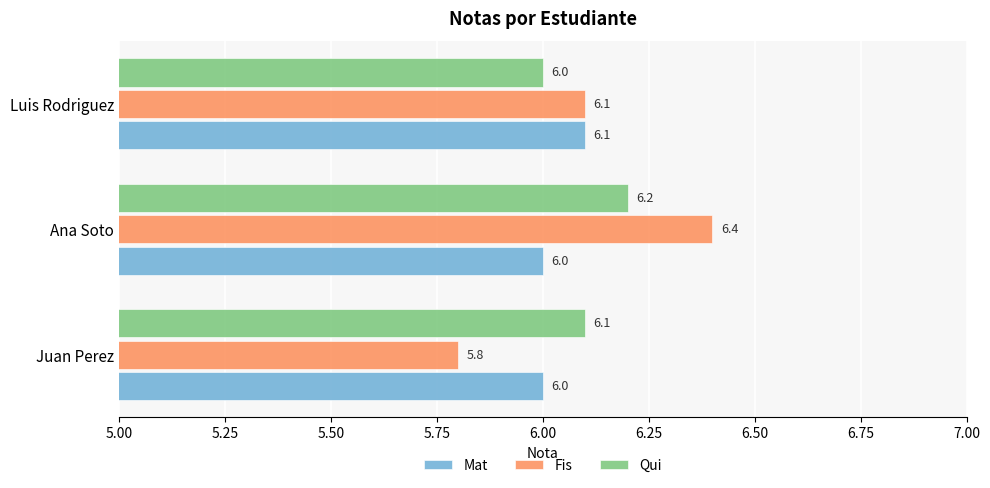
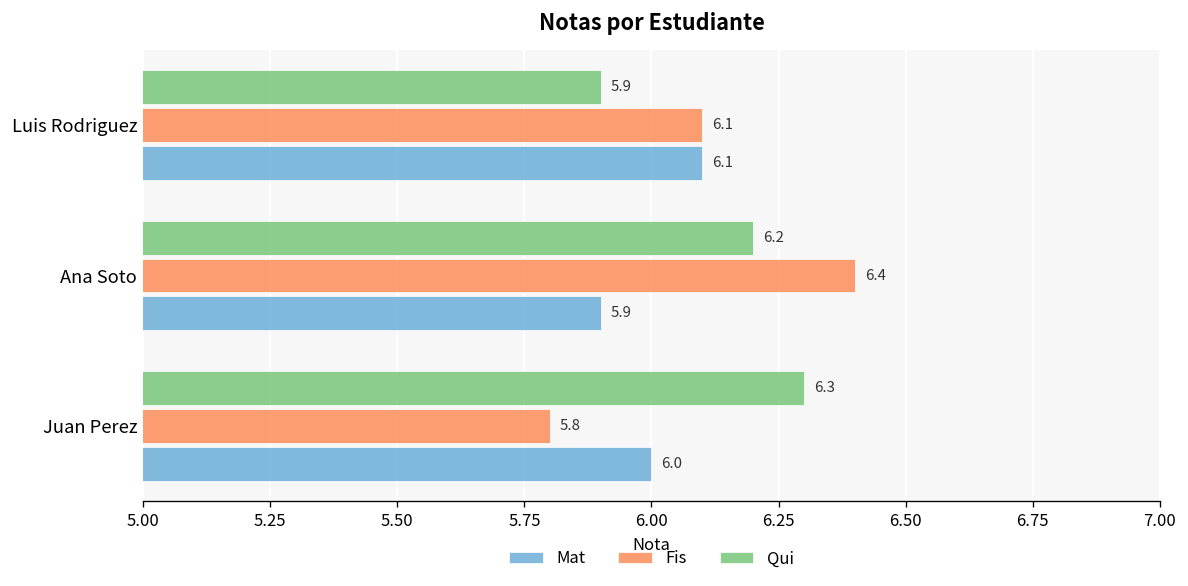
Qui, Luis Rodriguez: 6.0 -> 5.9
Mat, Ana Soto: 6.0 -> 5.9
Qui, Juan Perez: 6.1 -> 6.3
